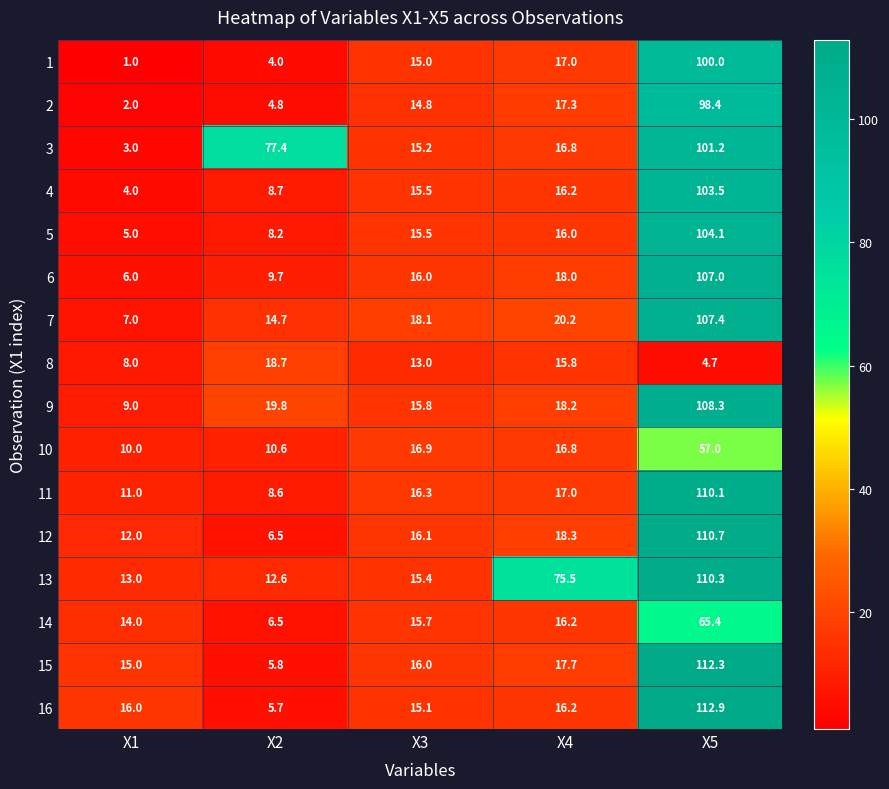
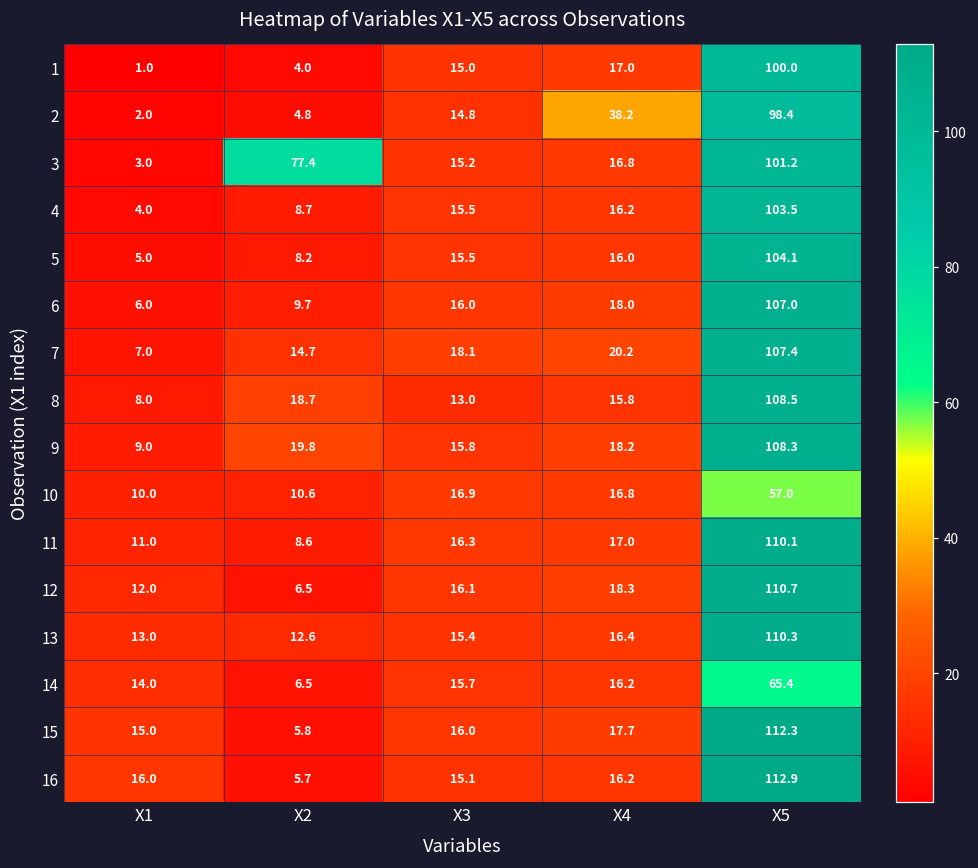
2, X4: 17.3 -> 38.2
8, X5: 4.7 -> 108.5
13, X4: 75.5 -> 16.4
